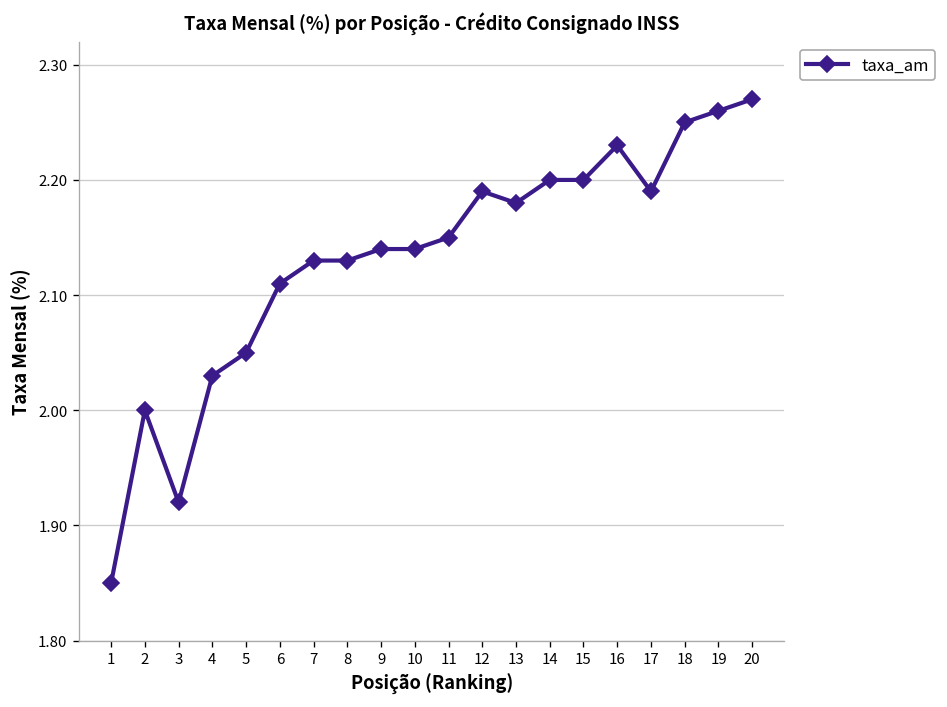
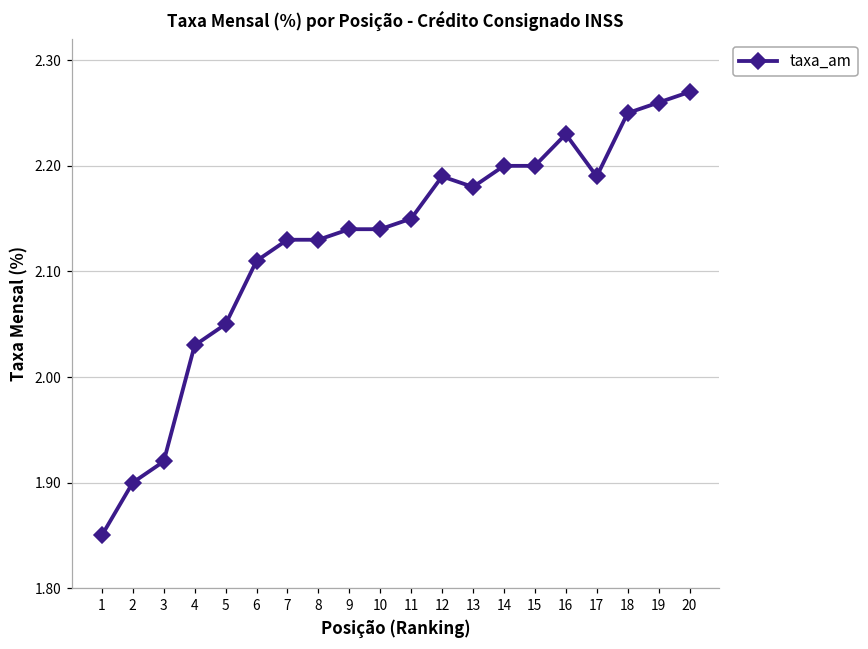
2: 2.0 -> 1.9
